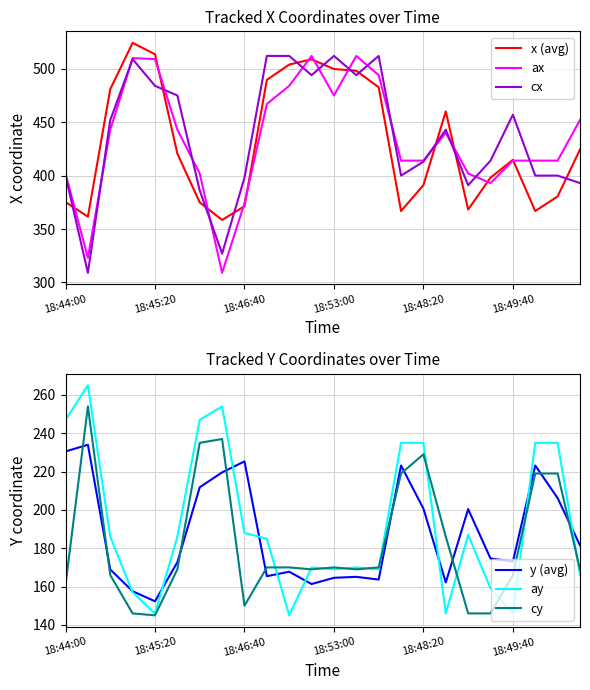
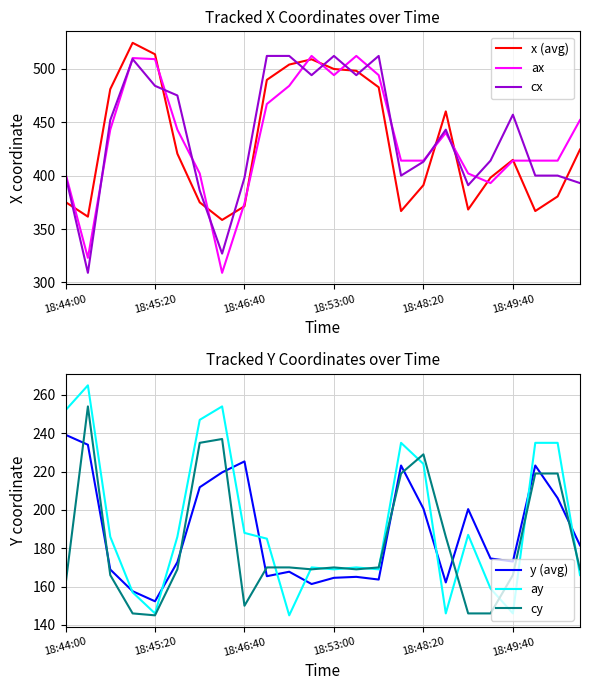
Tracked X Coordinates over Time, ax, 18:53:00: 475 -> 494
Tracked Y Coordinates over Time, y (avg), 18:44:00: 231 -> 239
Tracked Y Coordinates over Time, ay, 18:44:00: 247 -> 252
Tracked Y Coordinates over Time, ay, 18:48:20: 235 -> 224
